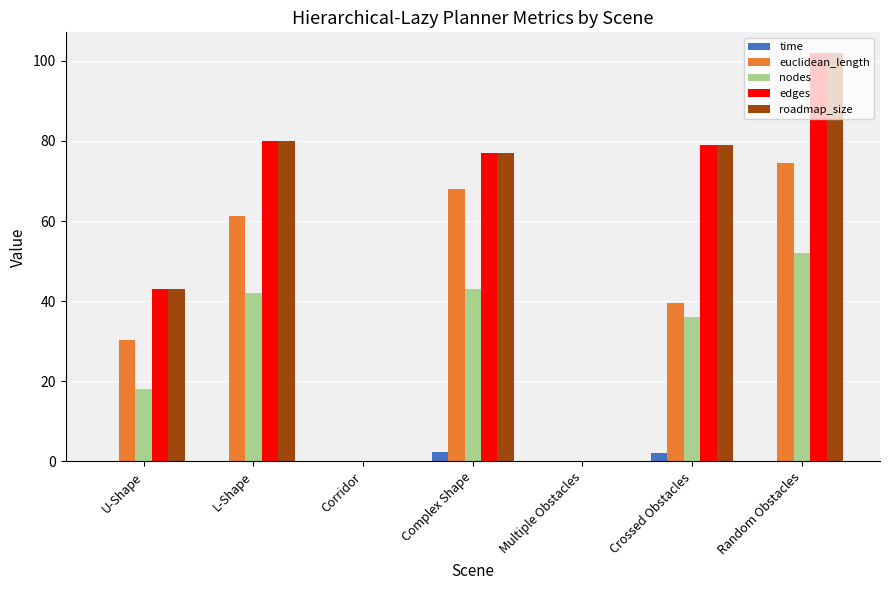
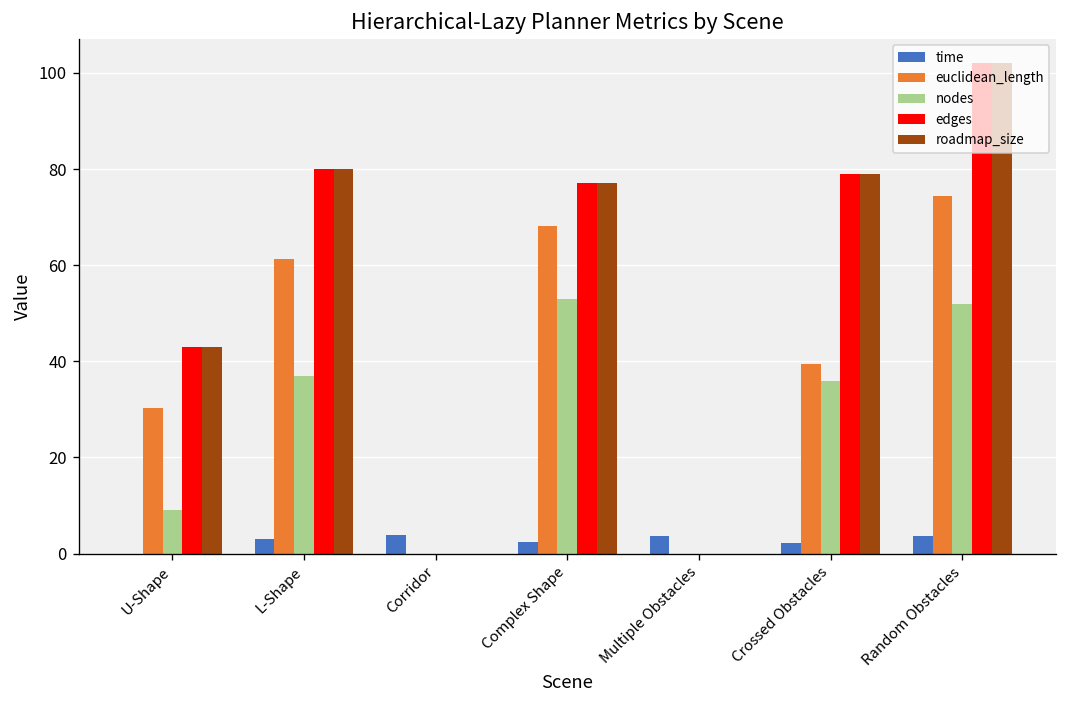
nodes, U-Shape: 18 -> 9
time, L-Shape: 0 -> 3
nodes, L-Shape: 42 -> 37
time, Corridor: 0 -> 4
nodes, Complex Shape: 43 -> 53
time, Multiple Obstacles: 0 -> 4
time, Random Obstacles: 0 -> 4
